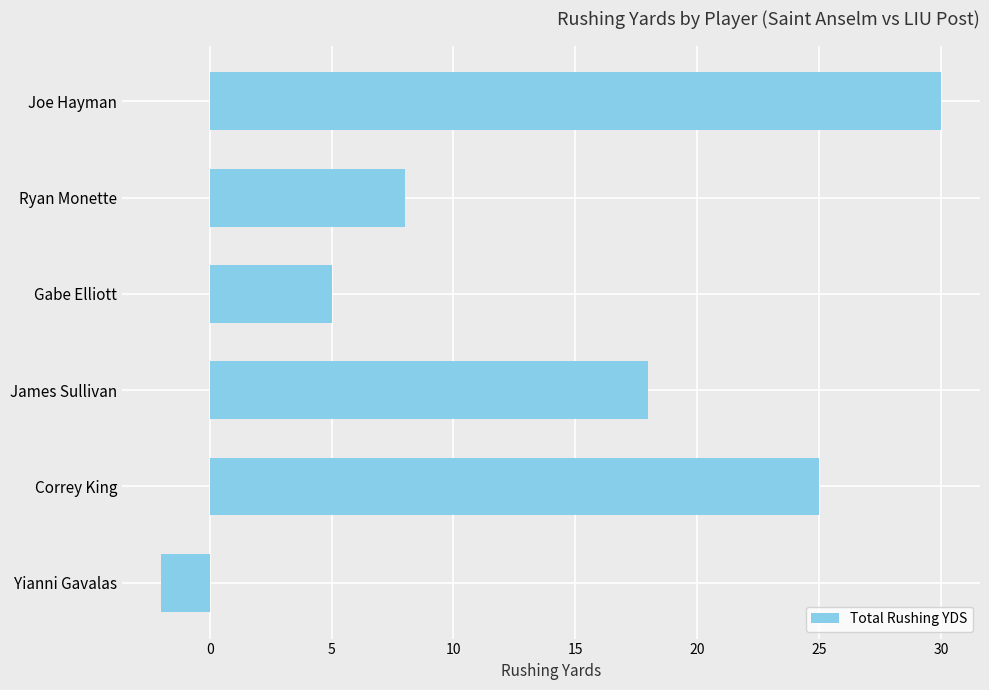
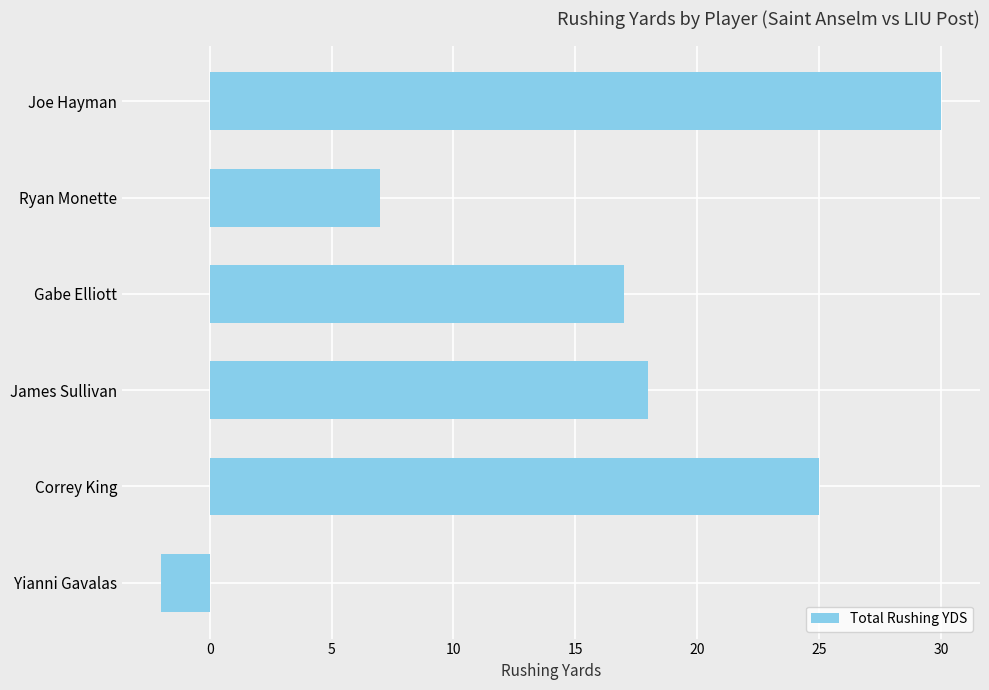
Ryan Monette: 8 -> 7
Gabe Elliott: 5 -> 17
